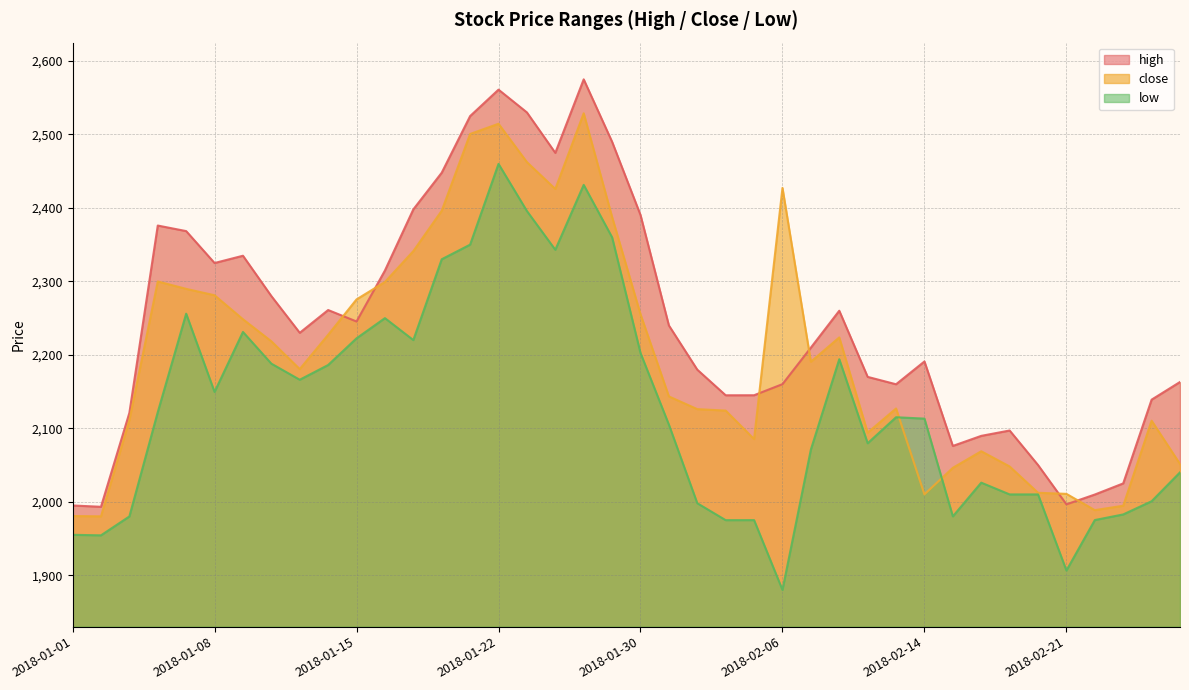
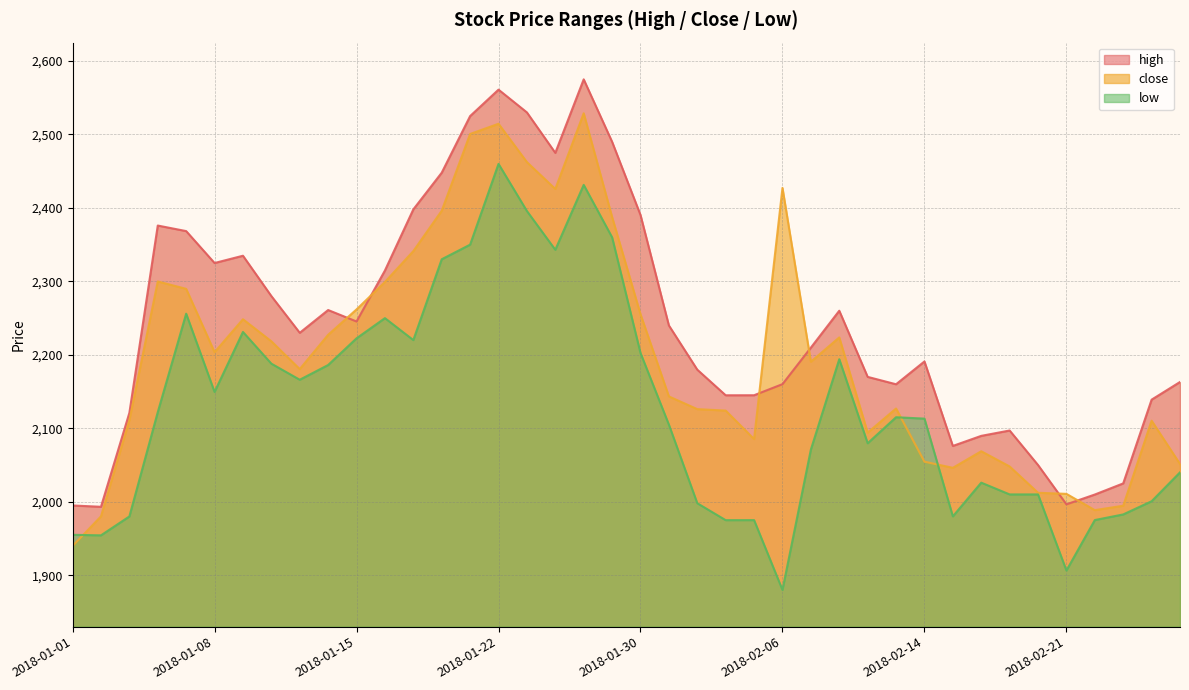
close, 2018-01-01: 1,980 -> 1,940
close, 2018-01-08: 2,280 -> 2,200
close, 2018-01-15: 2,280 -> 2,260
close, 2018-02-14: 2,010 -> 2,050
